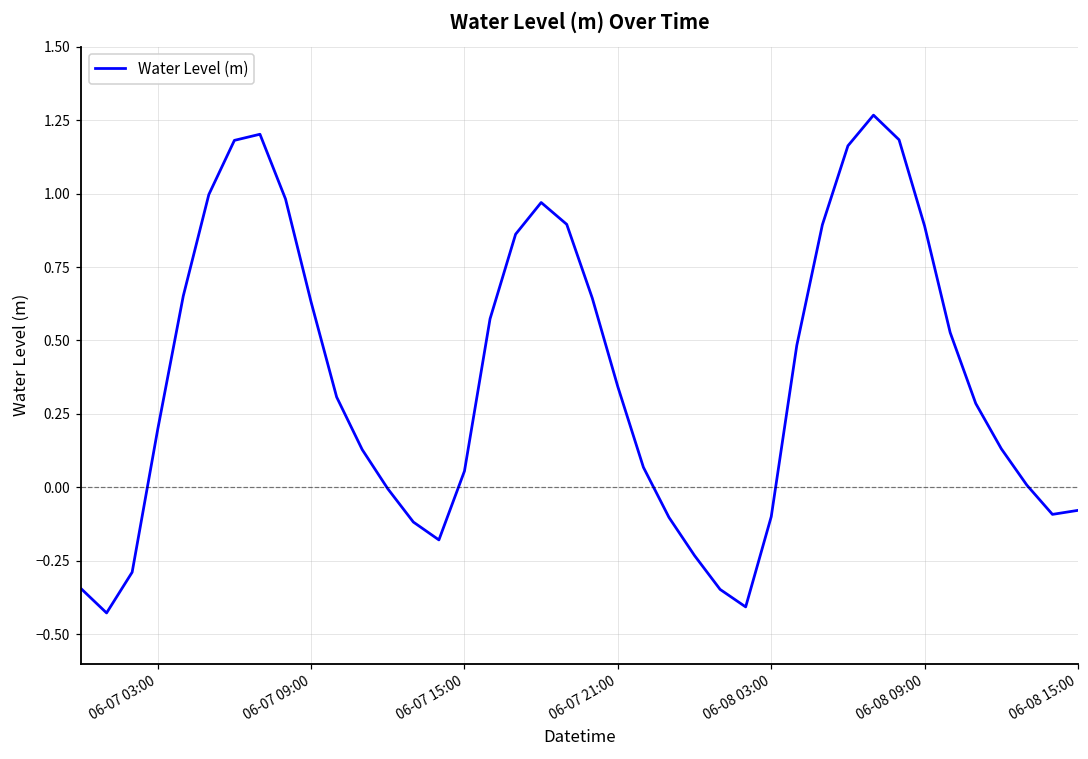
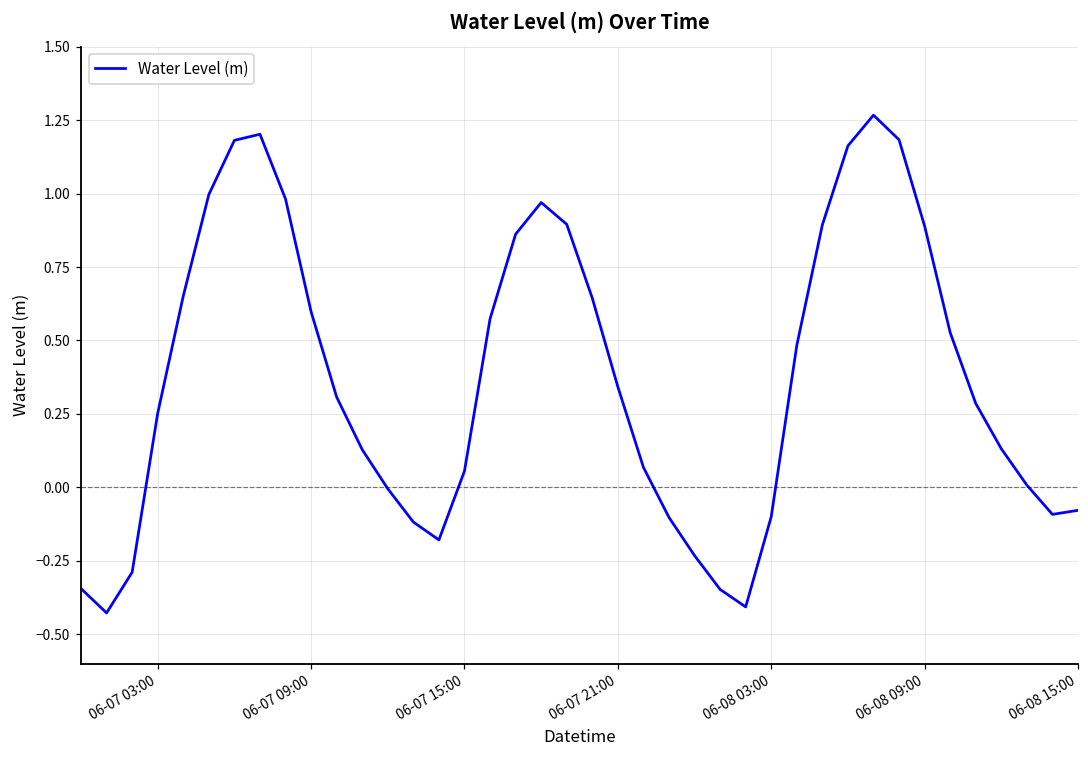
06-07 03:00: 0.20 -> 0.25
06-07 09:00: 0.63 -> 0.60
